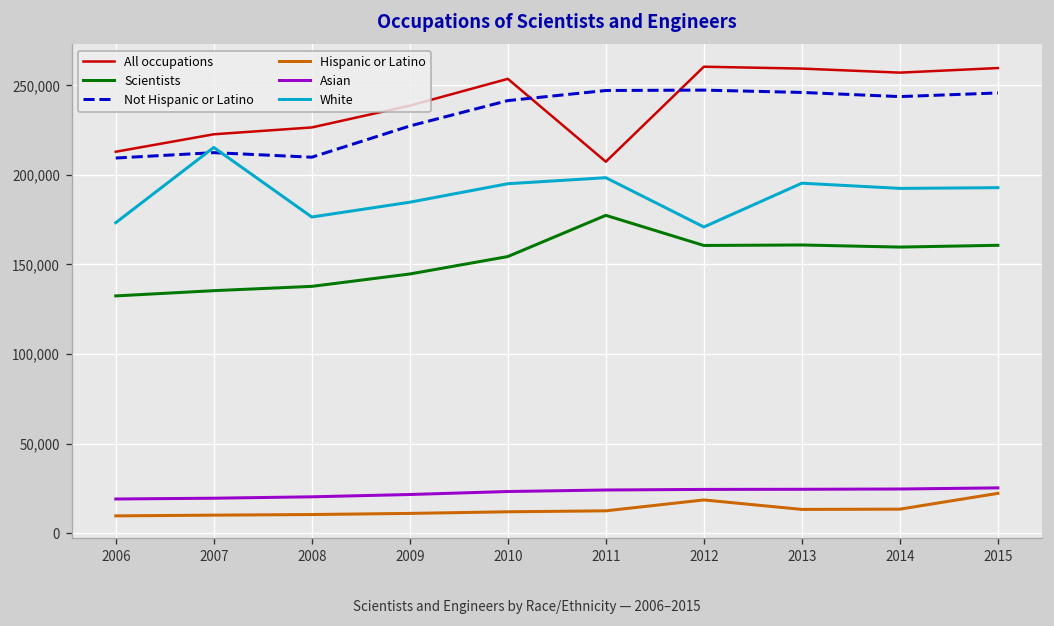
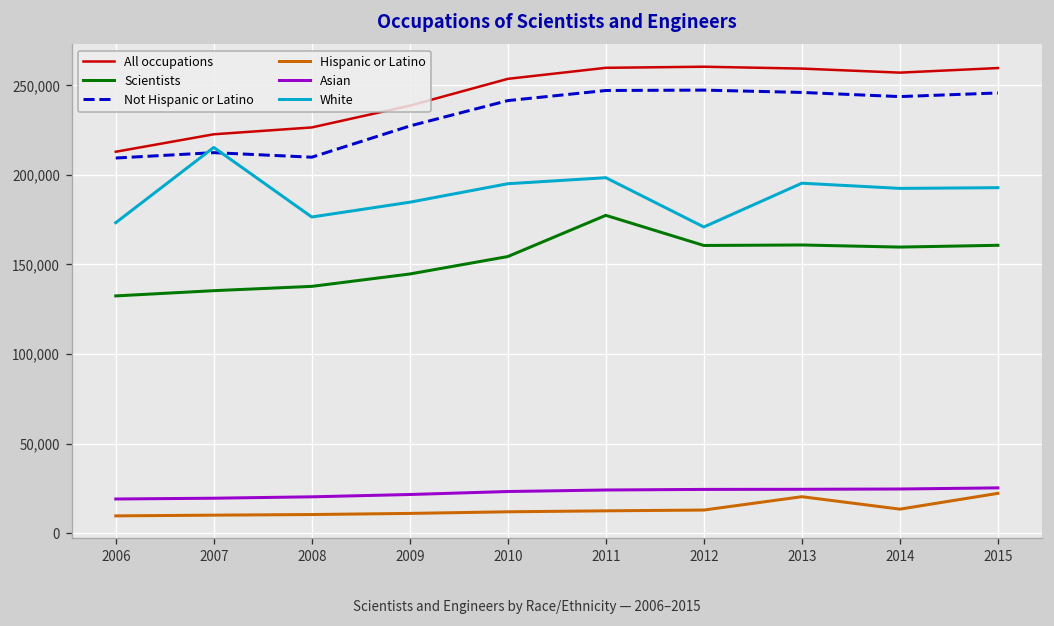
All occupations, 2011: 207,000 -> 260,000
Hispanic or Latino, 2012: 18,000 -> 13,000
Hispanic or Latino, 2013: 13,000 -> 20,000
